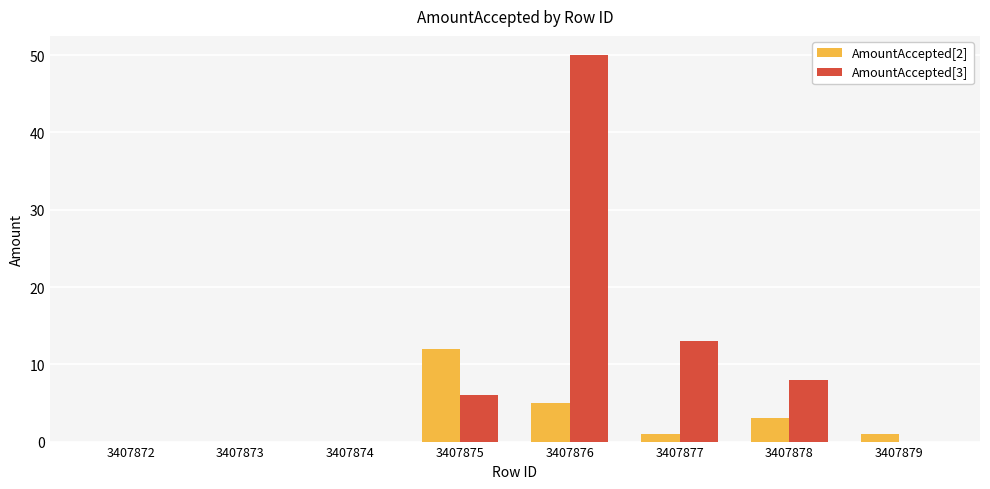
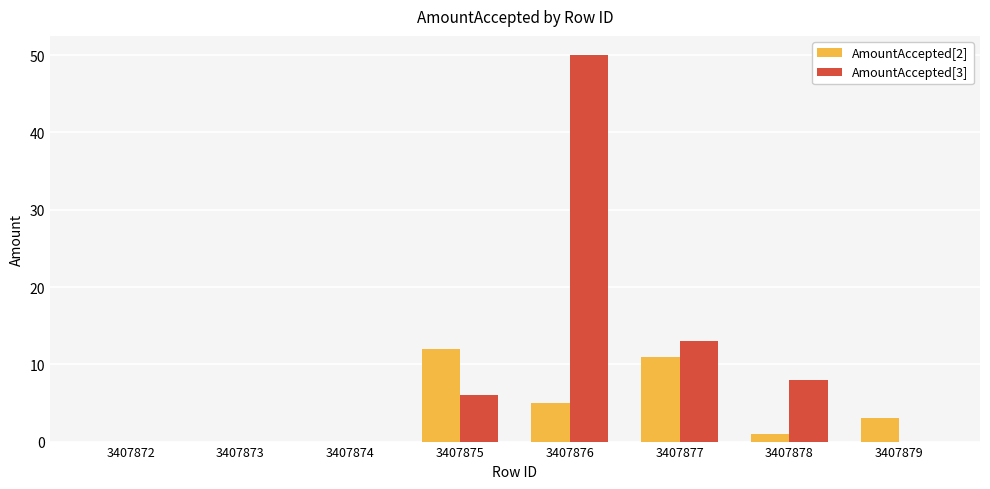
AmountAccepted[2], 3407877: 1 -> 11
AmountAccepted[2], 3407878: 3 -> 1
AmountAccepted[2], 3407879: 1 -> 3
